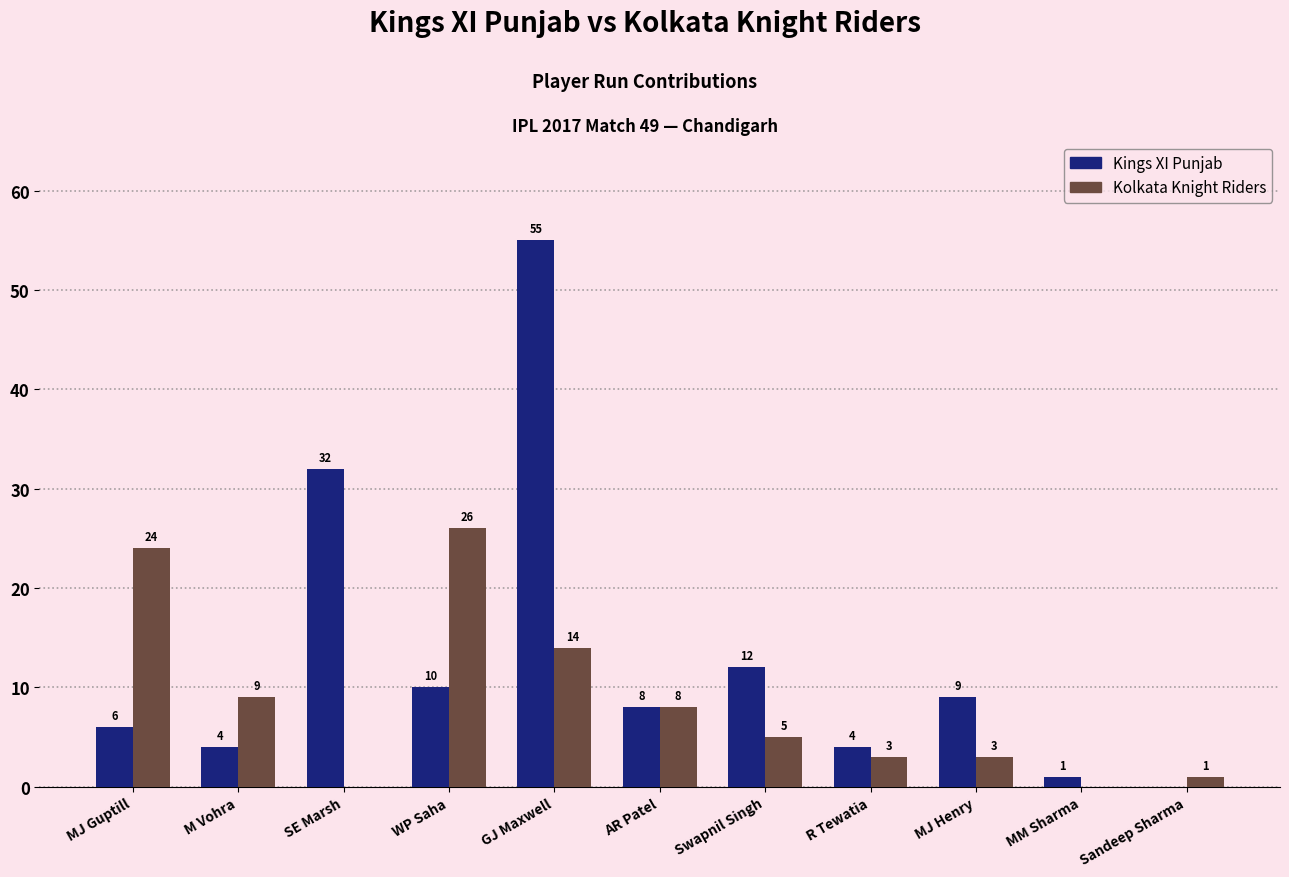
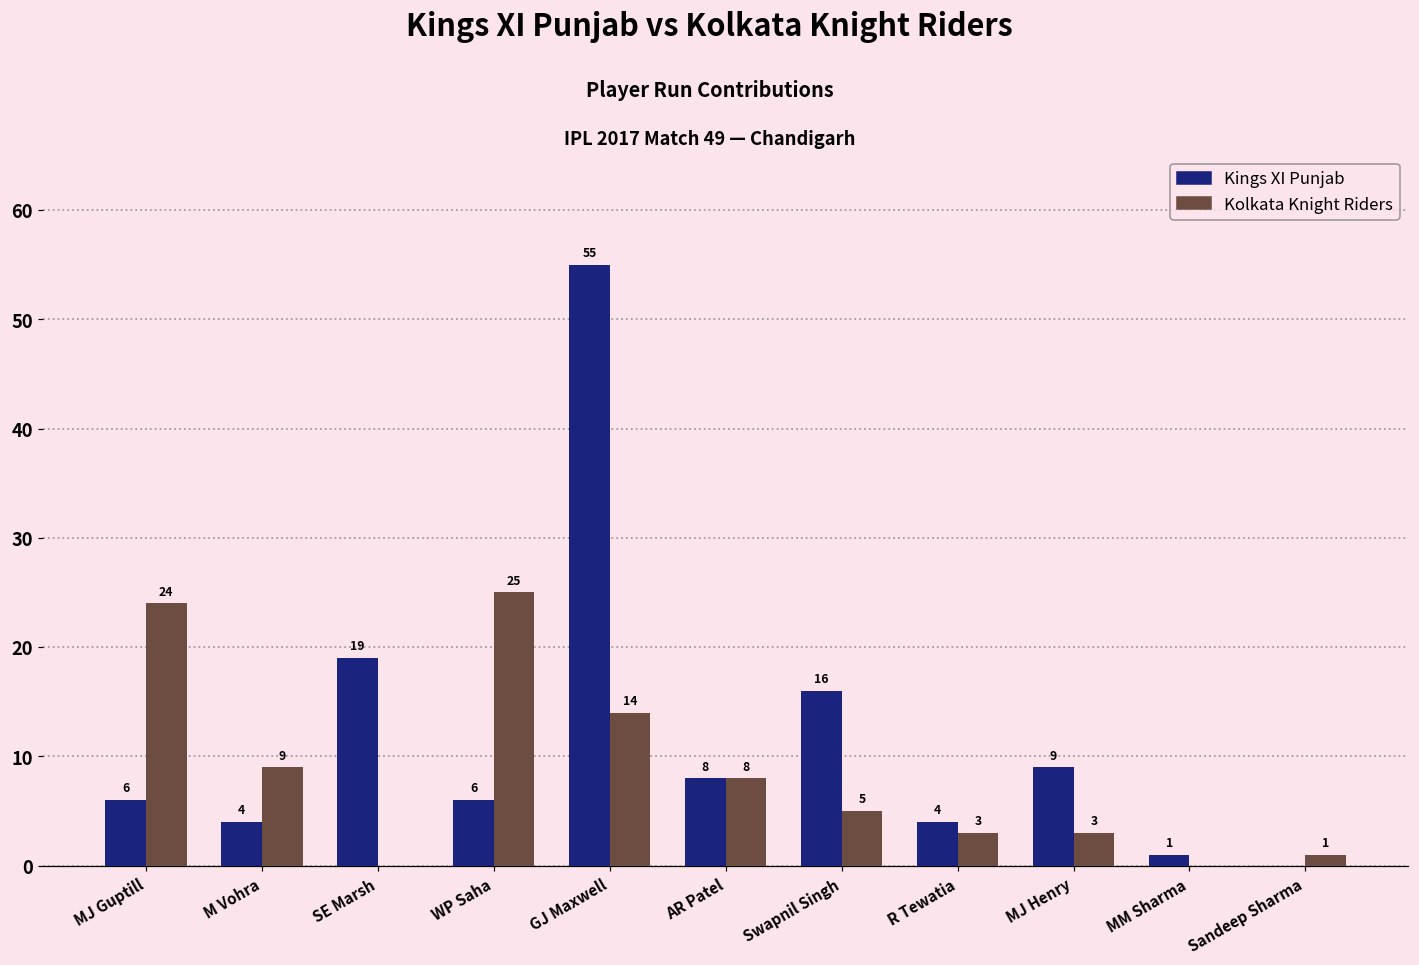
Kings XI Punjab, SE Marsh: 32 -> 19
Kings XI Punjab, WP Saha: 10 -> 6
Kolkata Knight Riders, WP Saha: 26 -> 25
Kings XI Punjab, Swapnil Singh: 12 -> 16
